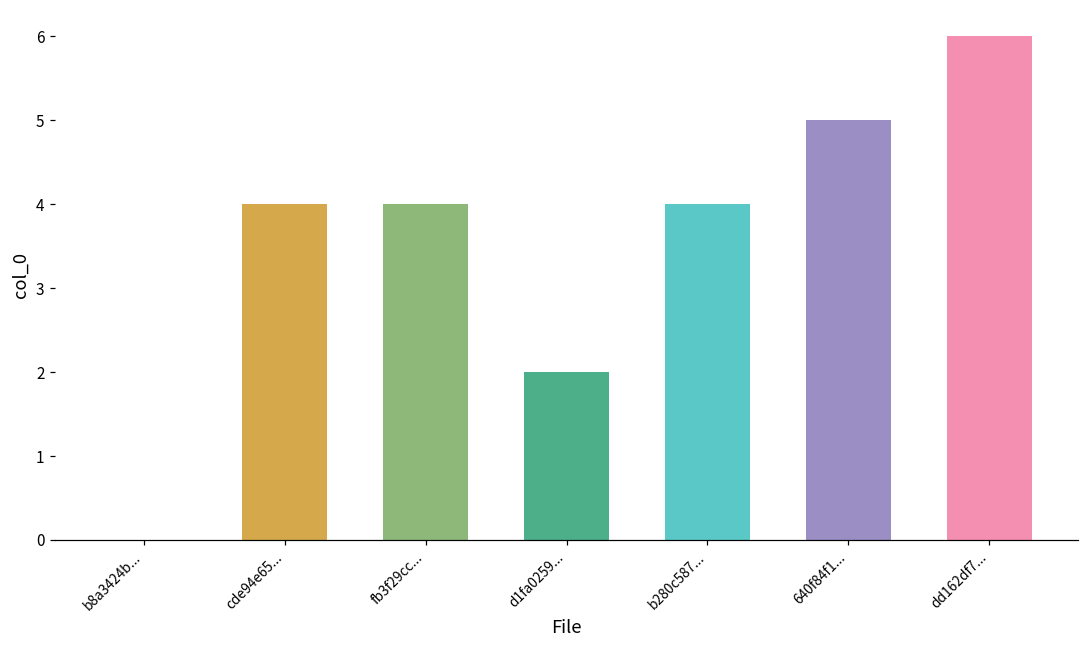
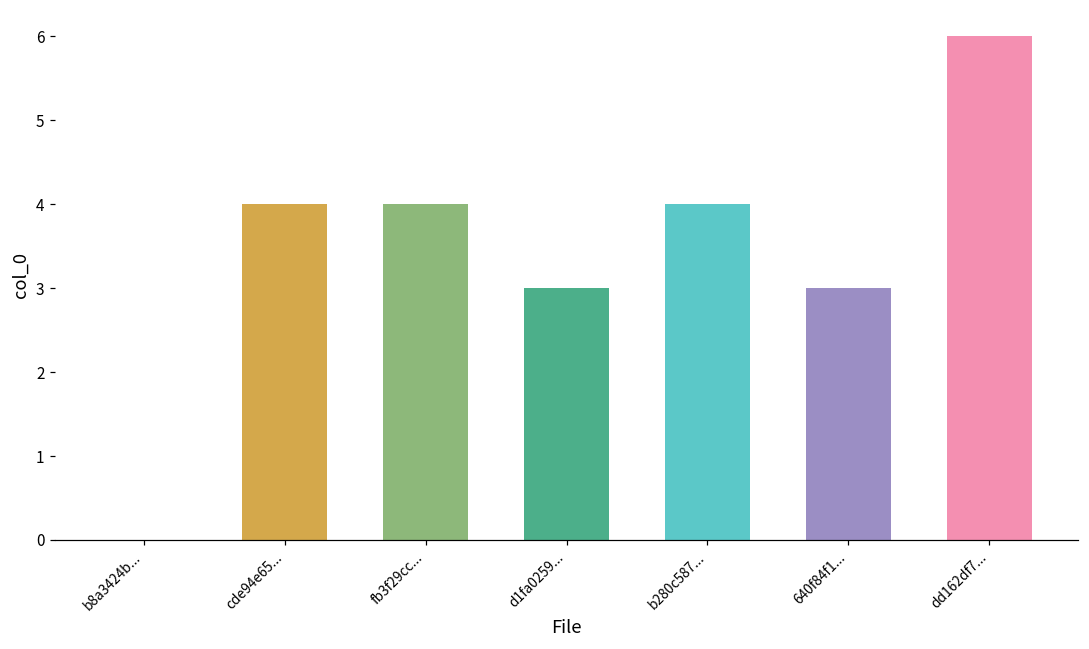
d1fa0259...: 2 -> 3
640f84f1...: 5 -> 3
